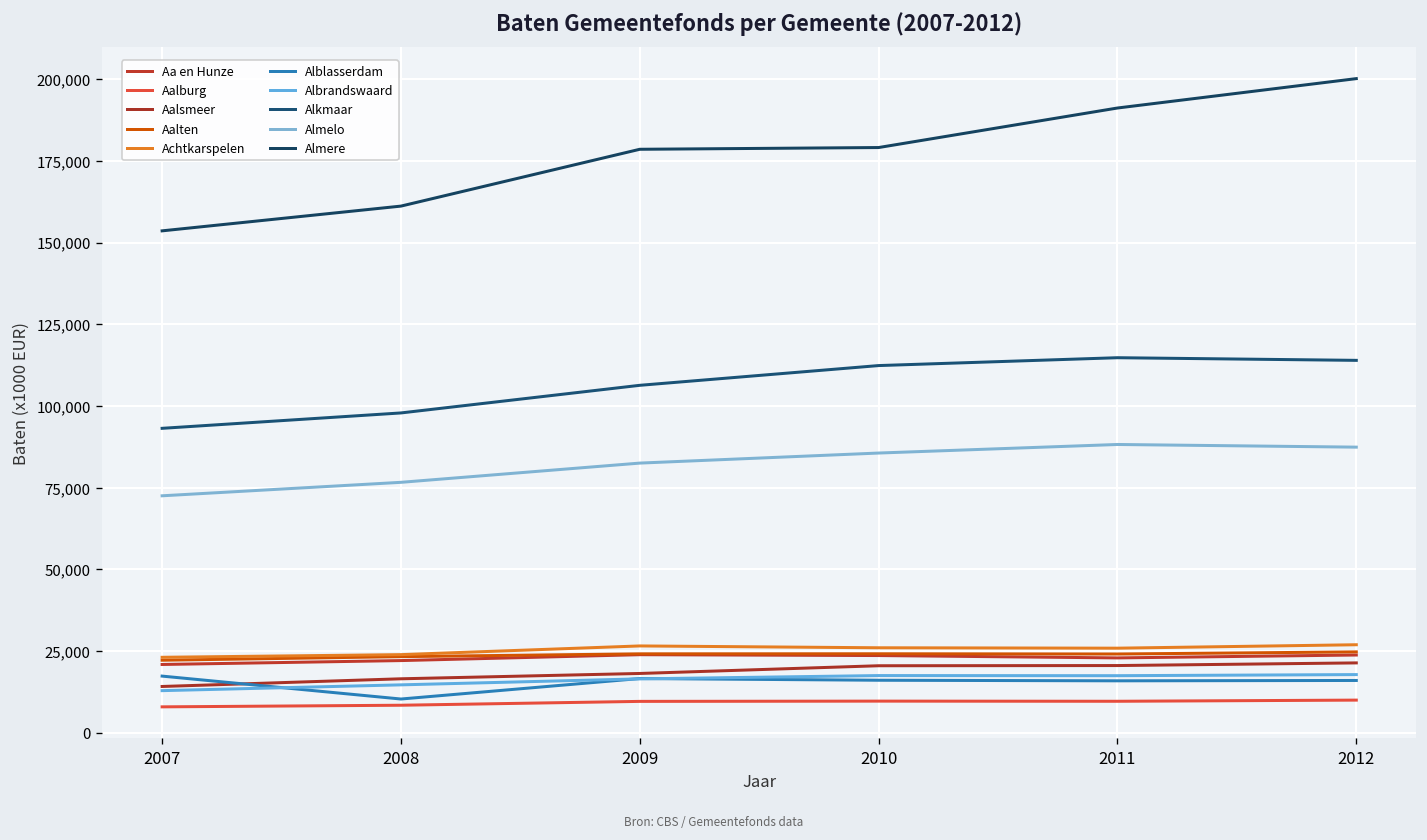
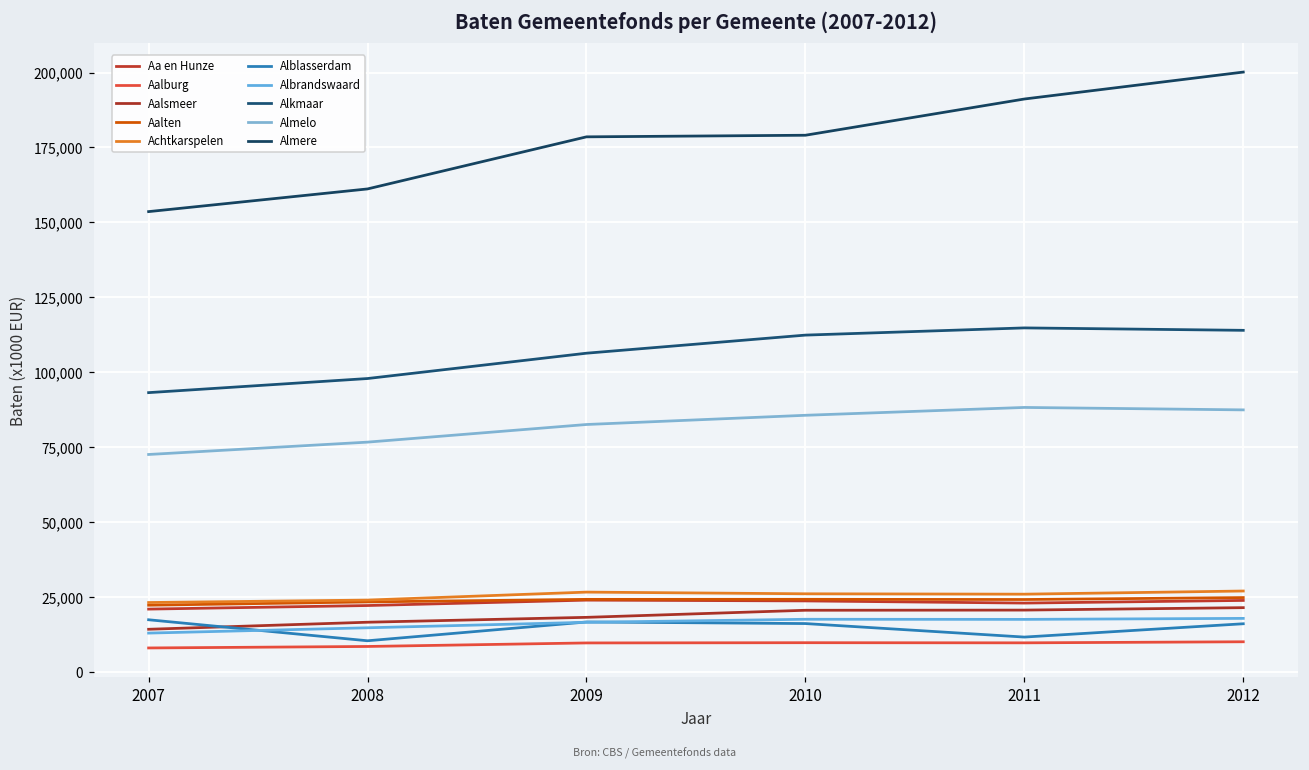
Alblasserdam, 2011: 16,000 -> 12,000
